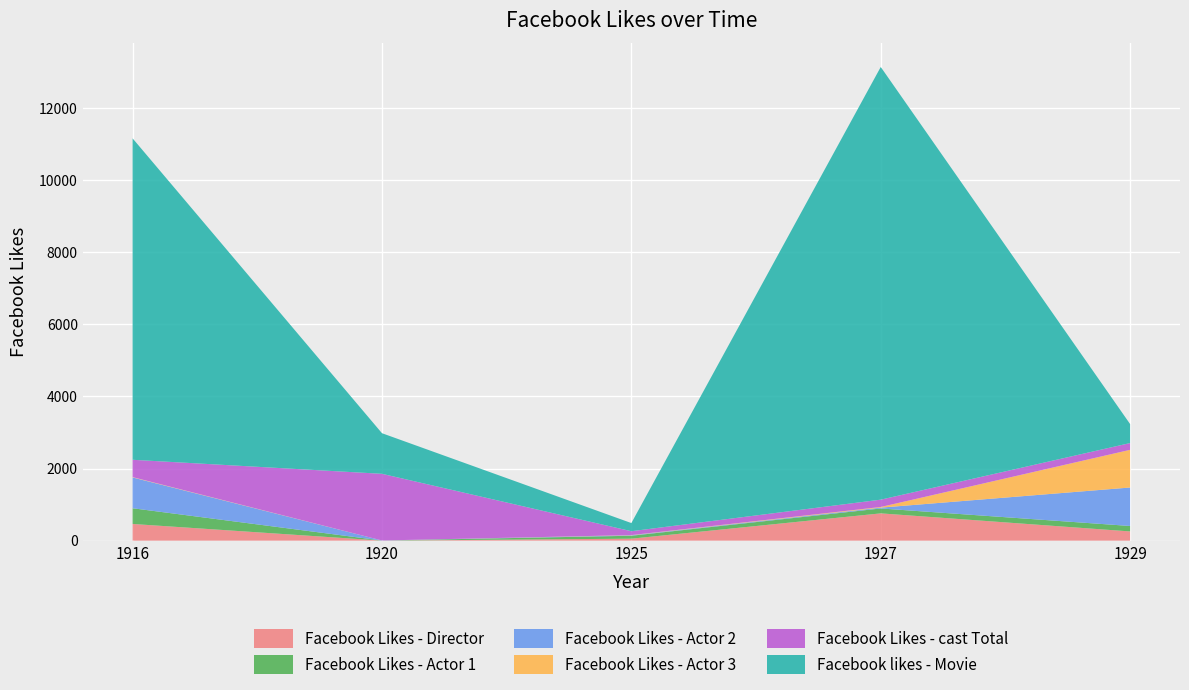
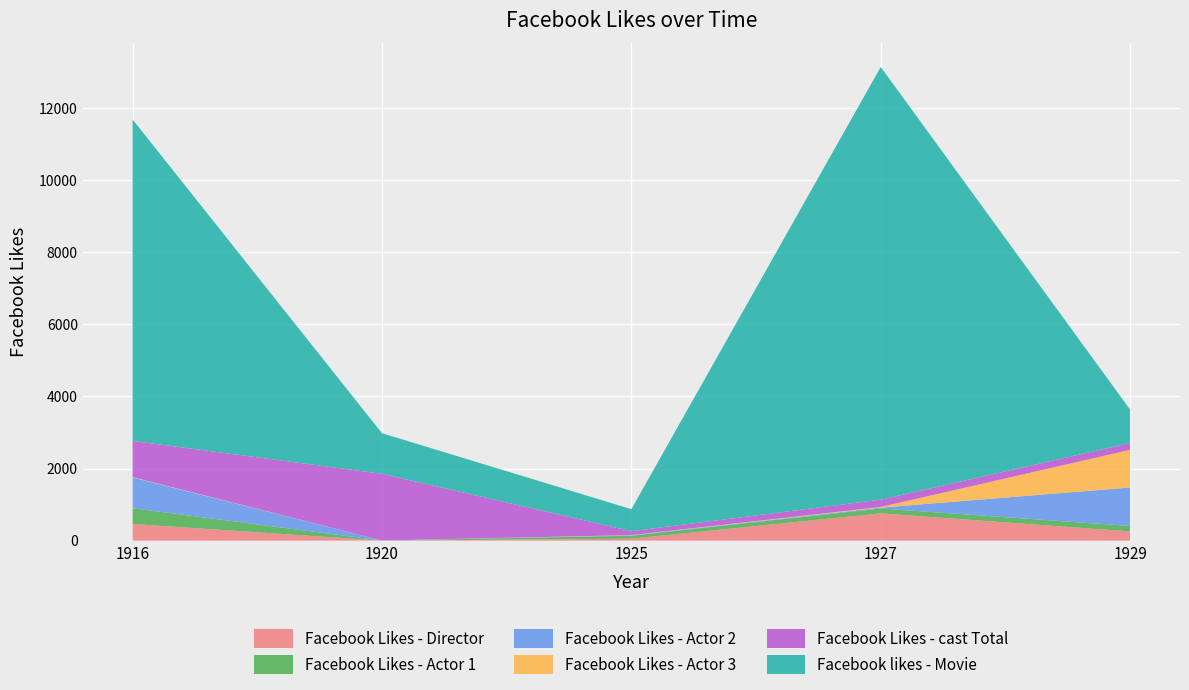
Facebook Likes - cast Total, 1916: 500 -> 1000
Facebook likes - Movie, 1925: 200 -> 600
Facebook likes - Movie, 1929: 500 -> 900
